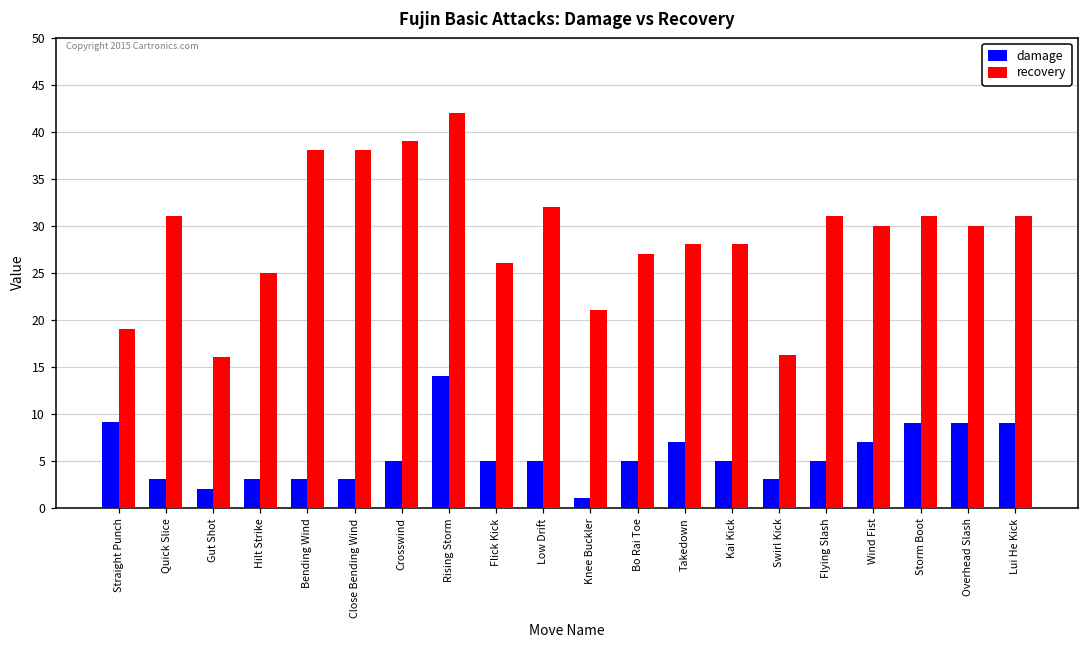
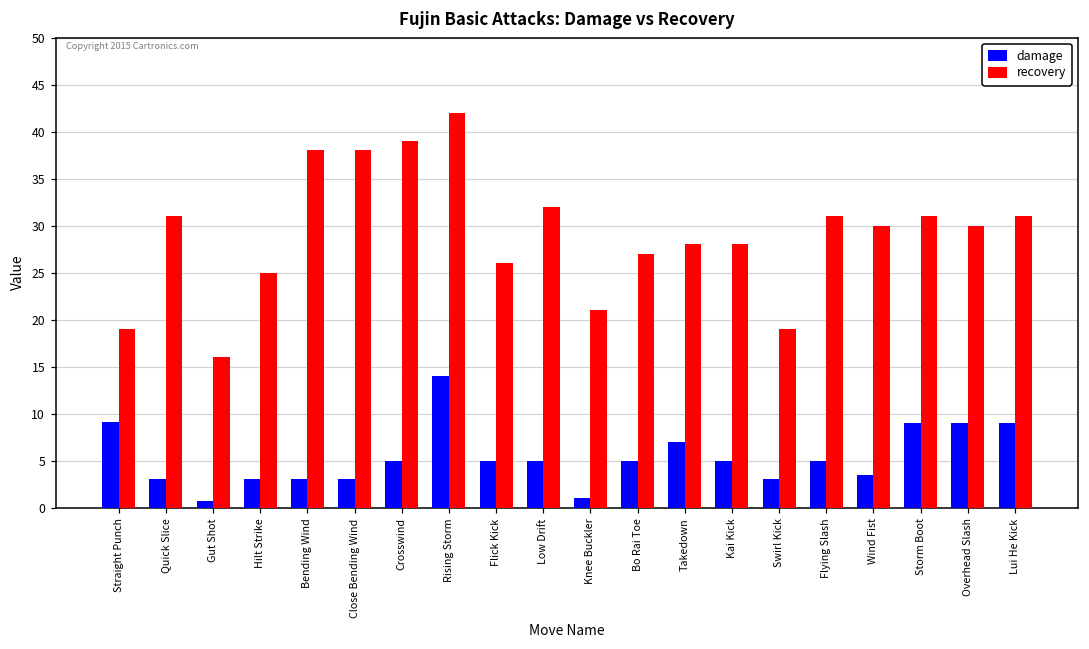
damage, Gut Shot: 2 -> 1
recovery, Swirl Kick: 16 -> 19
damage, Wind Fist: 7 -> 4
